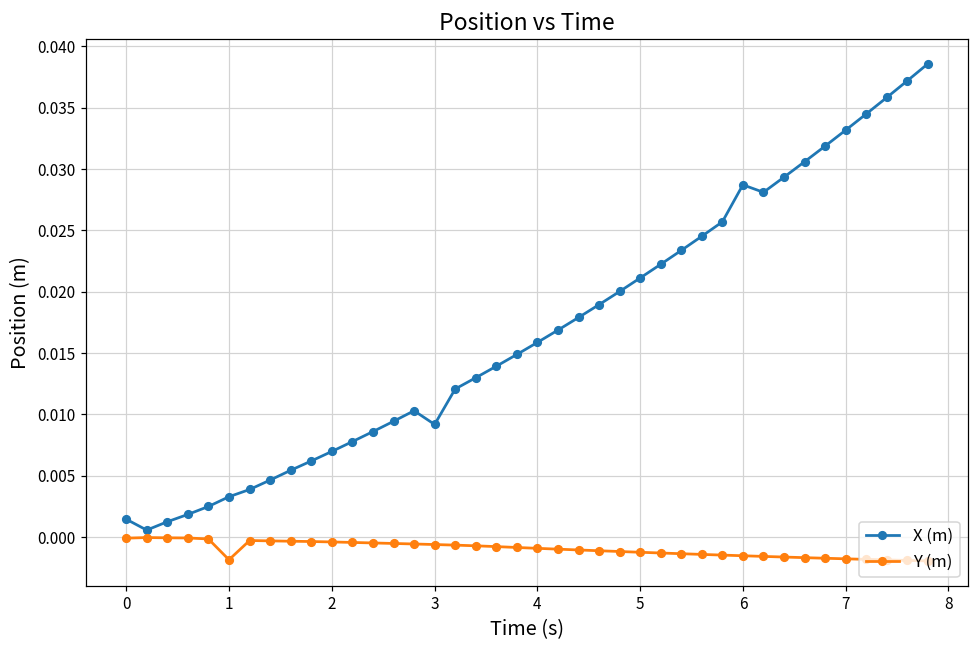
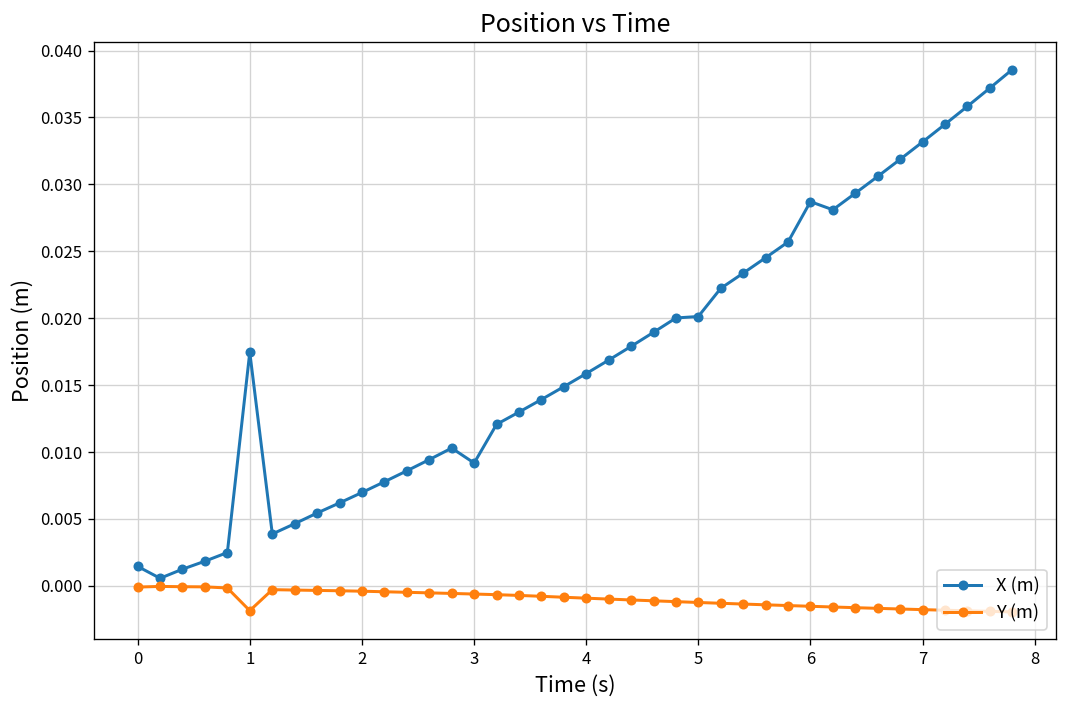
X (m), 1: 0.0033 -> 0.0175
X (m), 5: 0.0211 -> 0.0201
